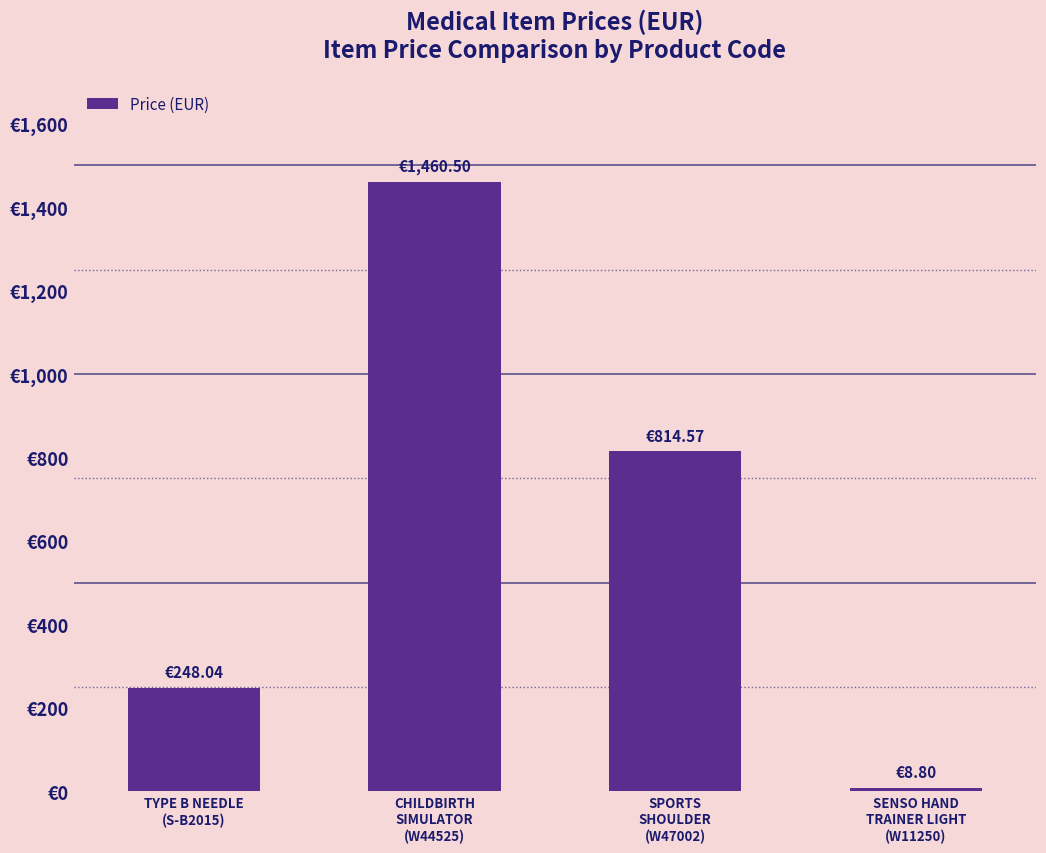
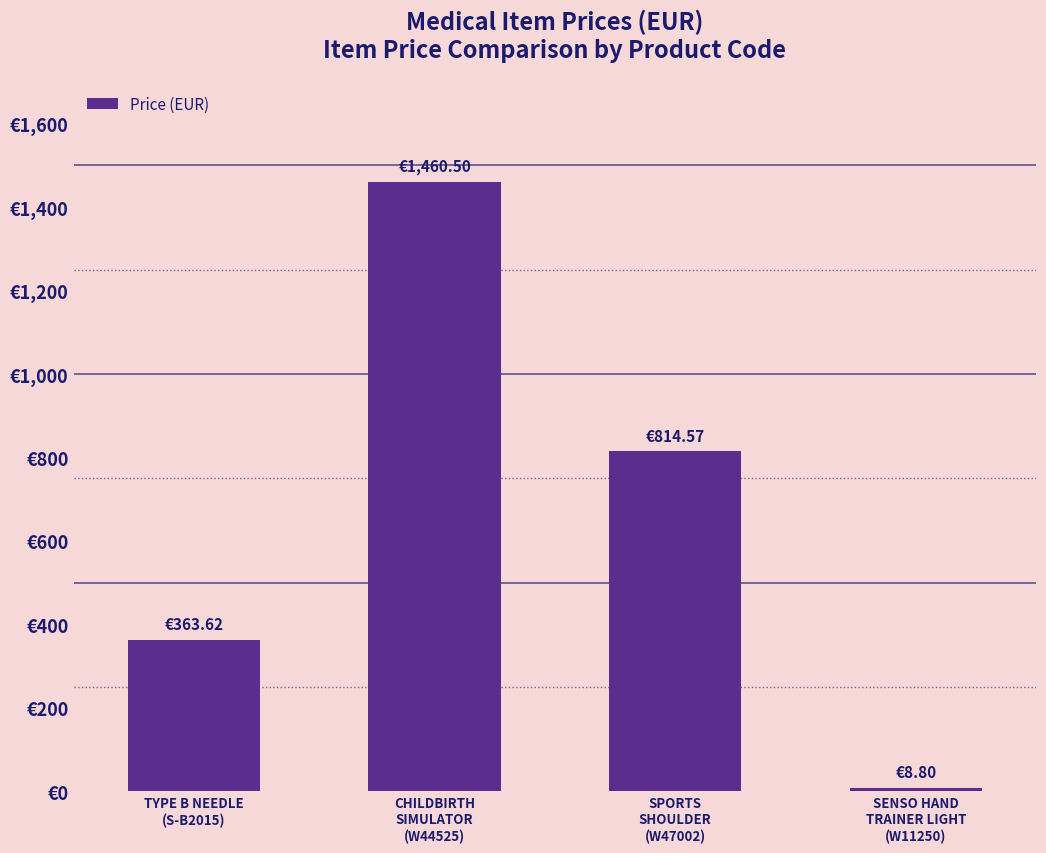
TYPE B NEEDLE (S-B2015): €248.04 -> €363.62
